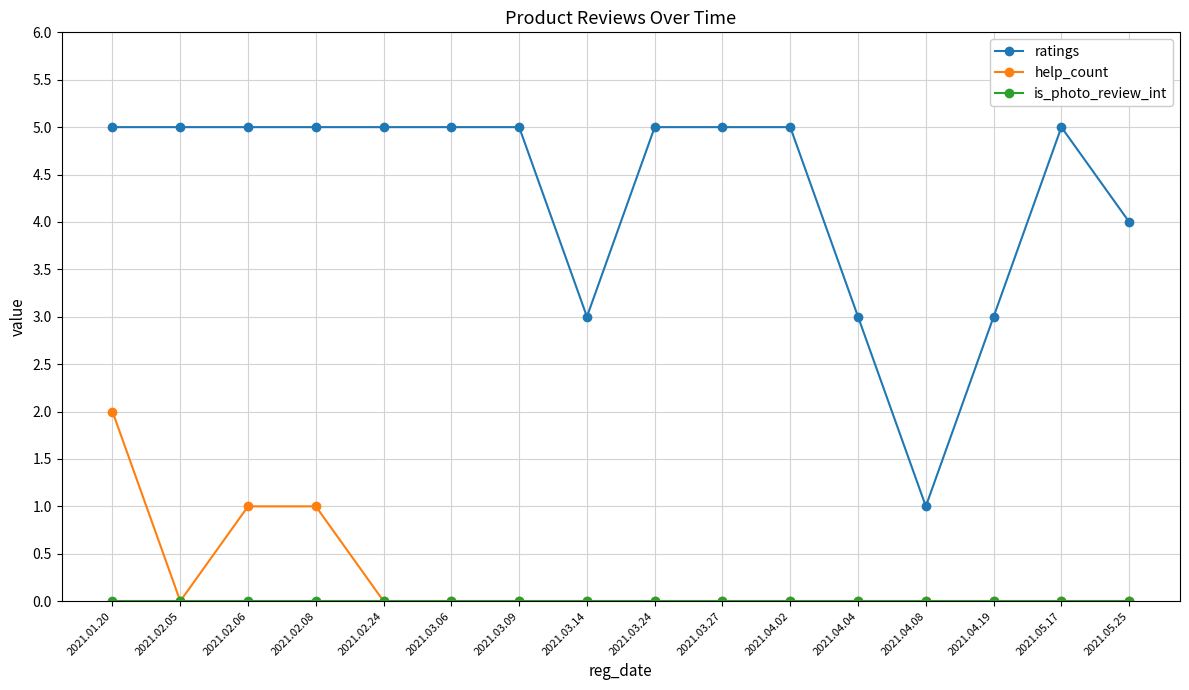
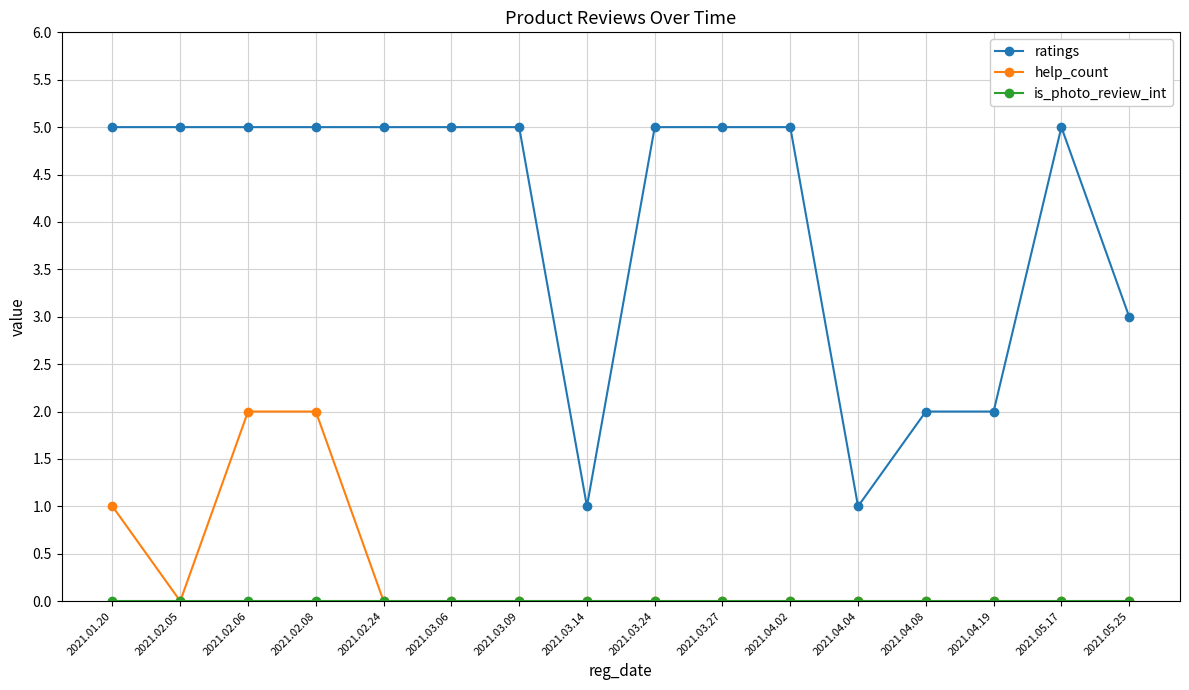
help_count, 2021.01.20: 2 -> 1
help_count, 2021.02.06: 1 -> 2
help_count, 2021.02.08: 1 -> 2
ratings, 2021.03.14: 3 -> 1
ratings, 2021.04.04: 3 -> 1
ratings, 2021.04.08: 1 -> 2
ratings, 2021.04.19: 3 -> 2
ratings, 2021.05.25: 4 -> 3
